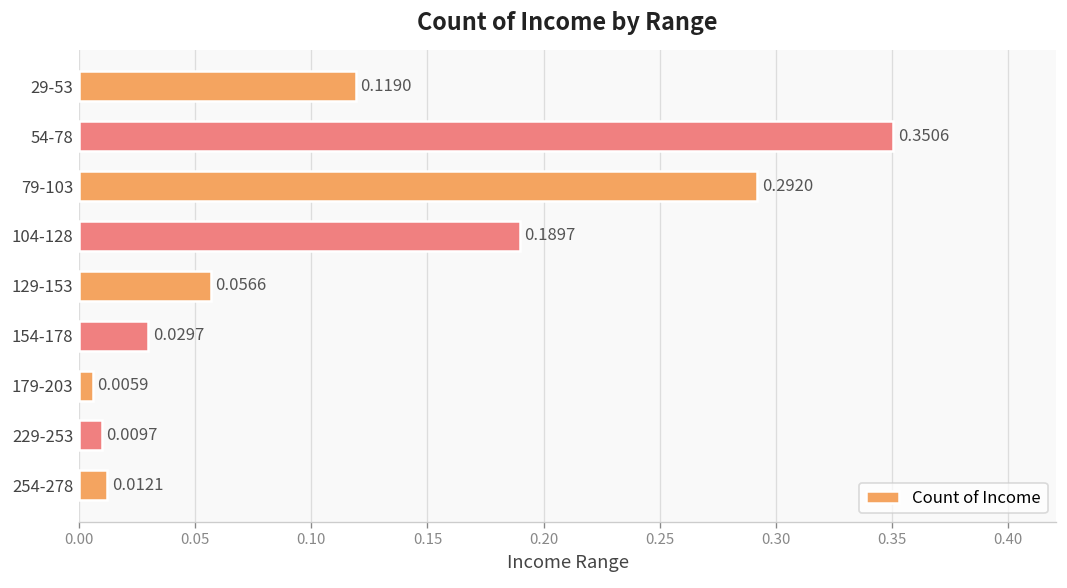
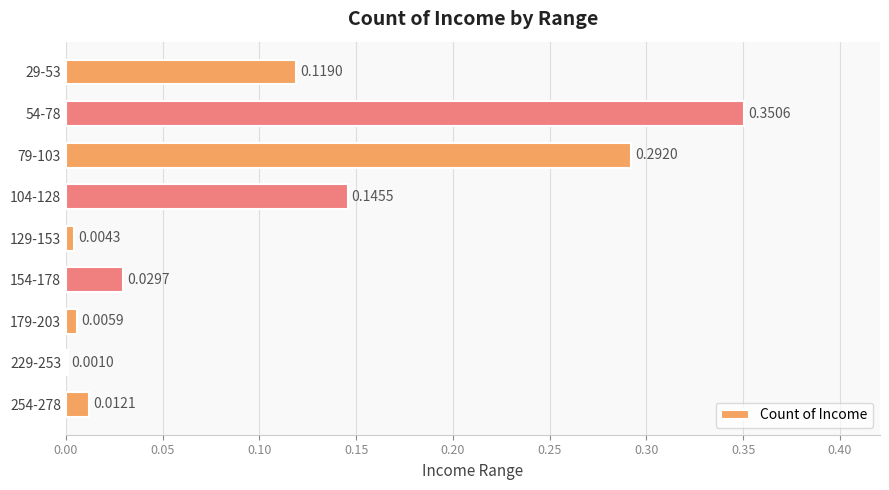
104-128: 0.1897 -> 0.1455
129-153: 0.0566 -> 0.0043
229-253: 0.0097 -> 0.0010
